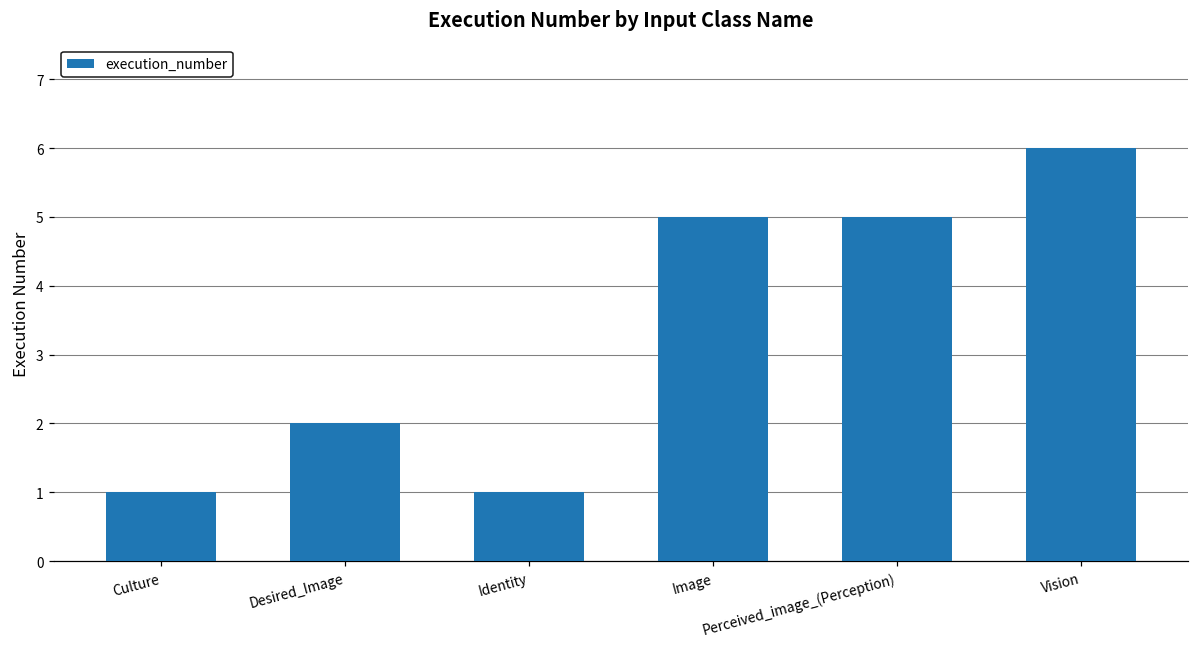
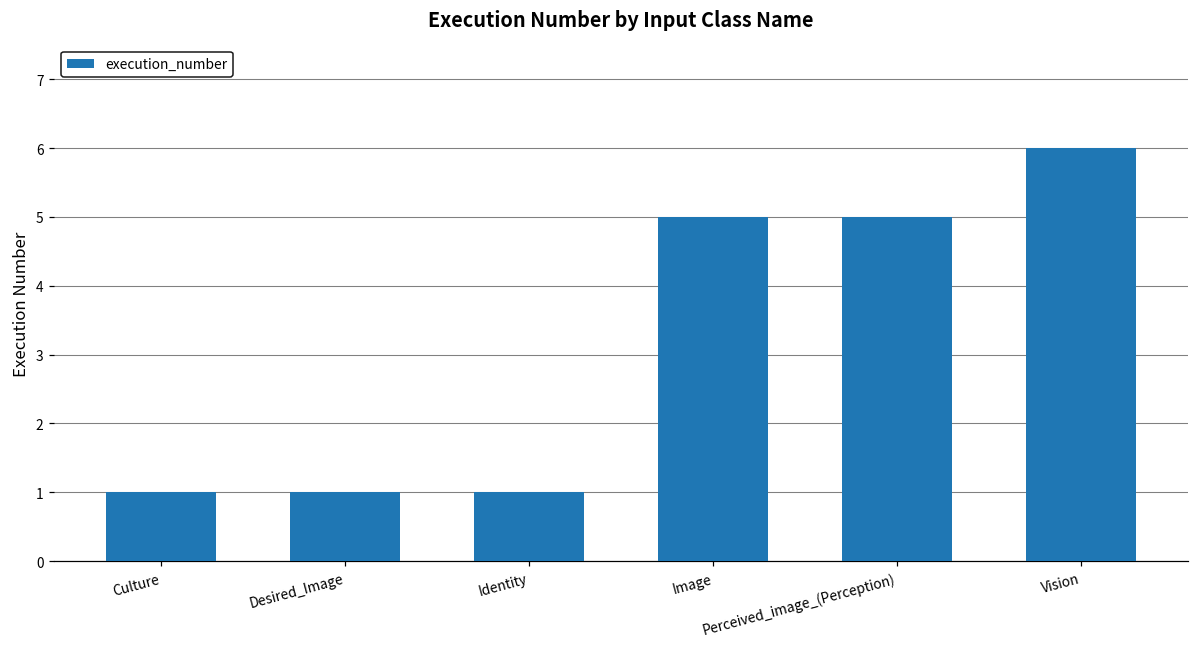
Desired_Image: 2 -> 1
